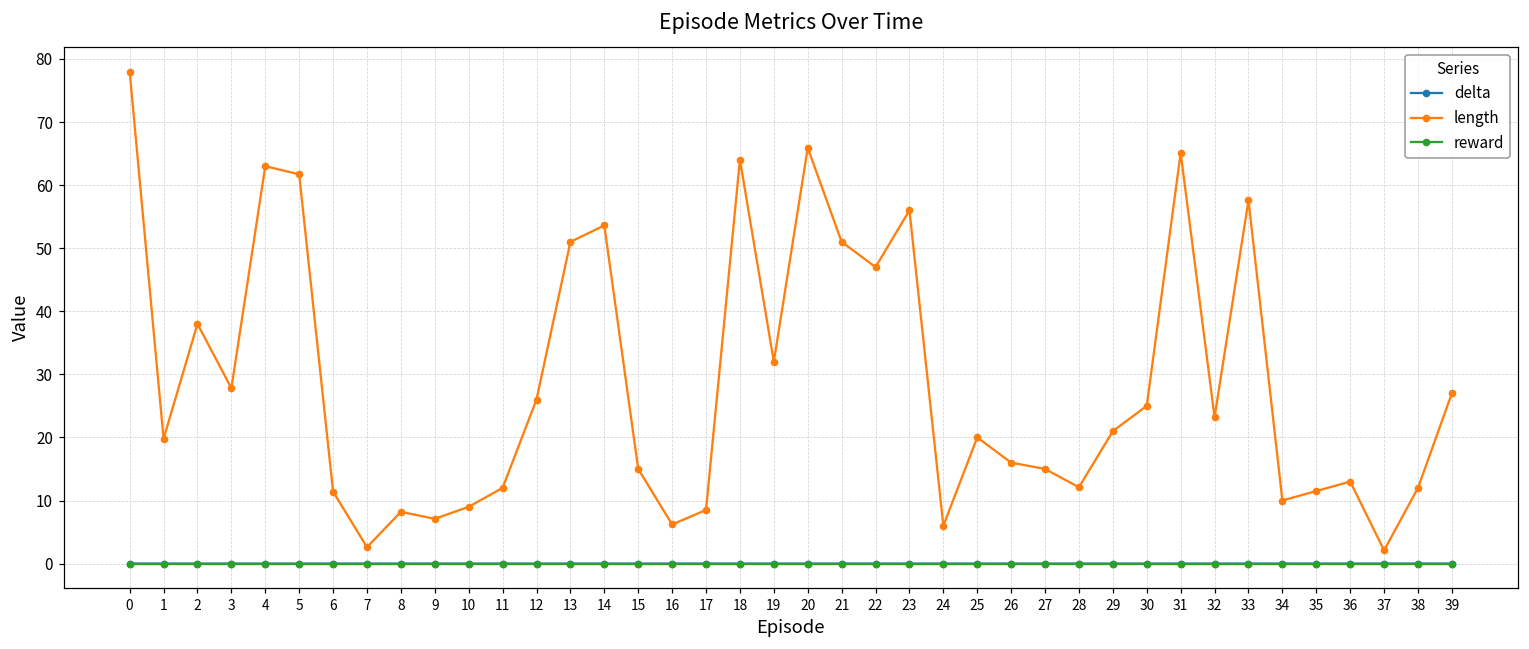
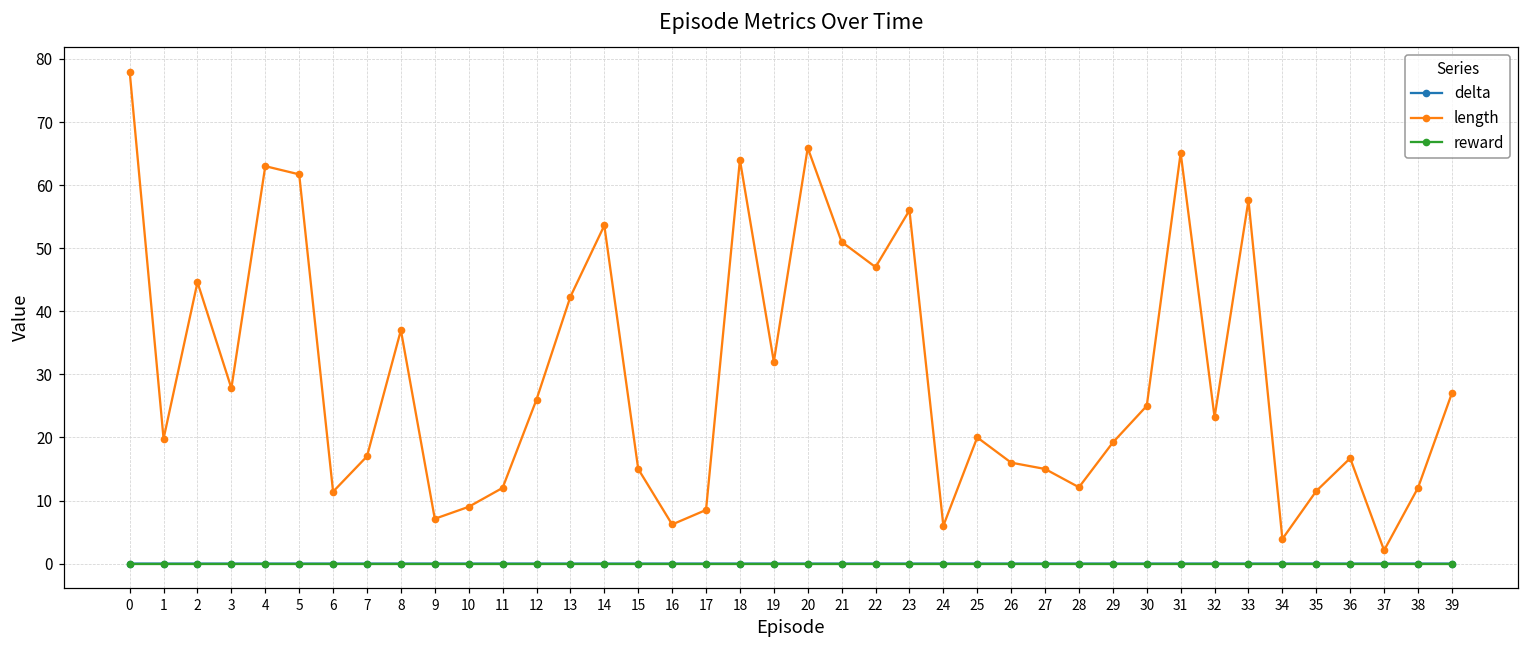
length, 2: 38 -> 45
length, 7: 3 -> 17
length, 8: 8 -> 37
length, 13: 51 -> 42
length, 29: 21 -> 19
length, 34: 10 -> 4
length, 36: 13 -> 17
